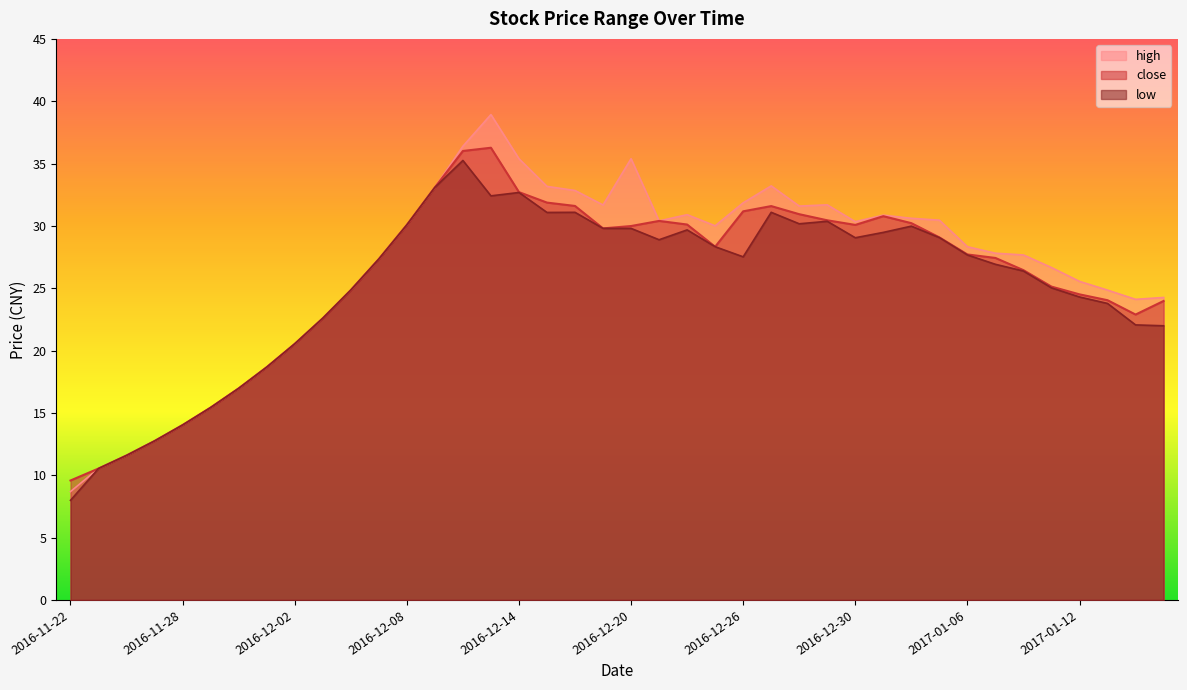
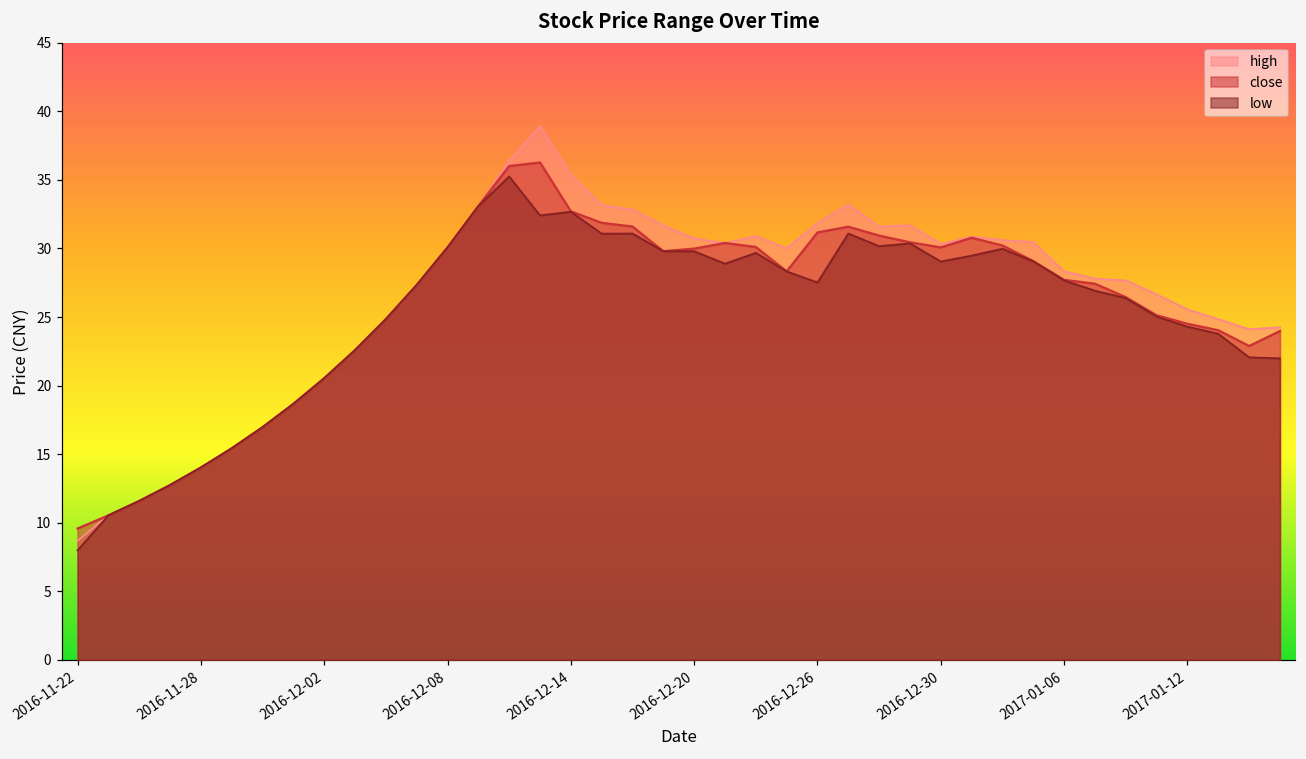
high, 2016-12-20: 35.4 -> 30.7
